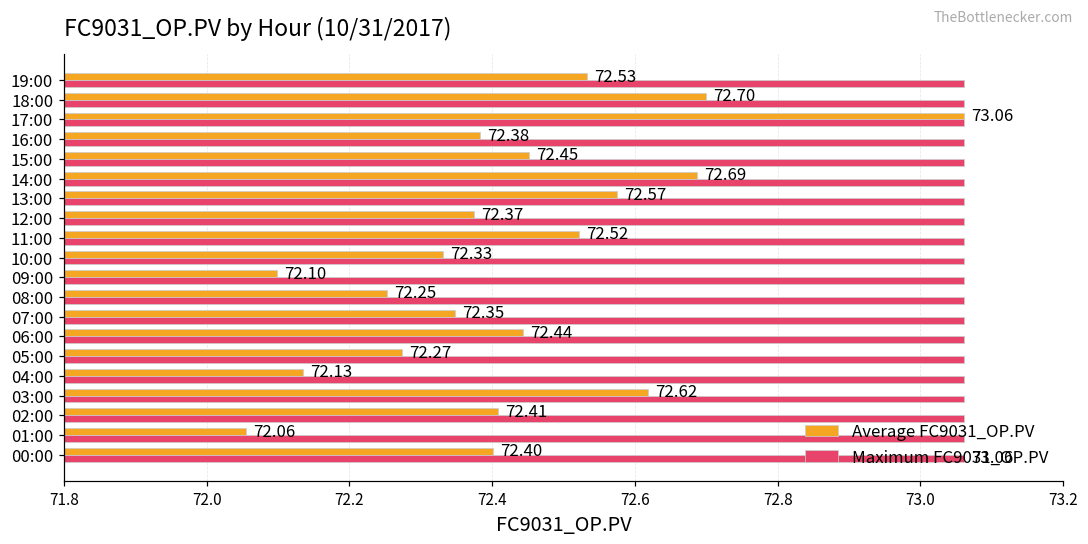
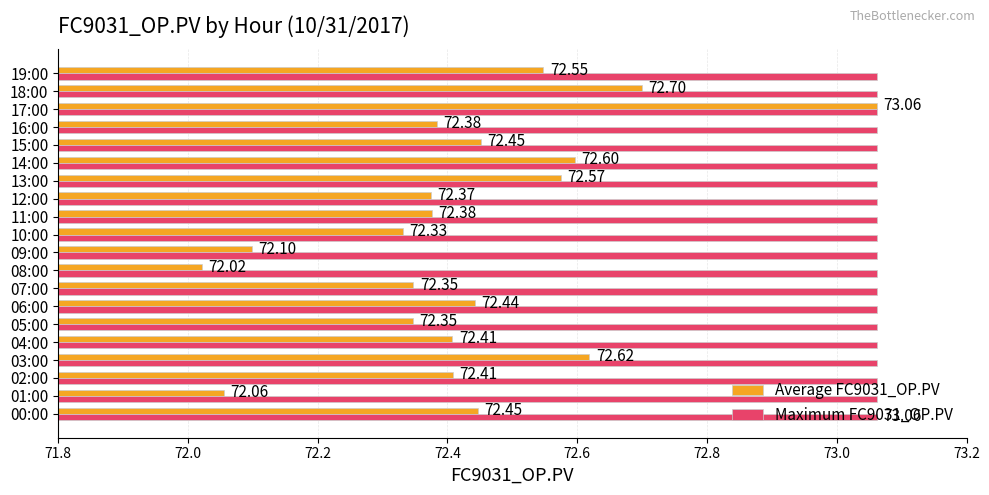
Average FC9031_OP.PV, 19:00: 72.53 -> 72.55
Average FC9031_OP.PV, 14:00: 72.69 -> 72.60
Average FC9031_OP.PV, 11:00: 72.52 -> 72.38
Average FC9031_OP.PV, 08:00: 72.25 -> 72.02
Average FC9031_OP.PV, 05:00: 72.27 -> 72.35
Average FC9031_OP.PV, 04:00: 72.13 -> 72.41
Average FC9031_OP.PV, 00:00: 72.40 -> 72.45
